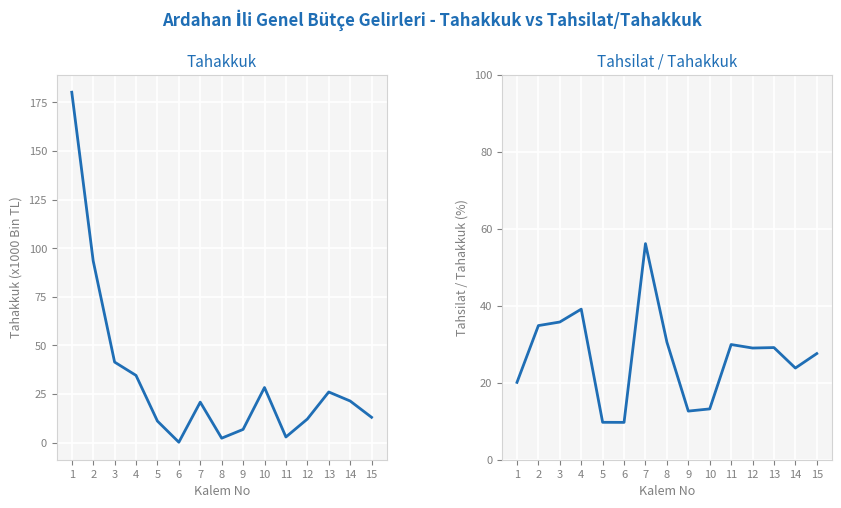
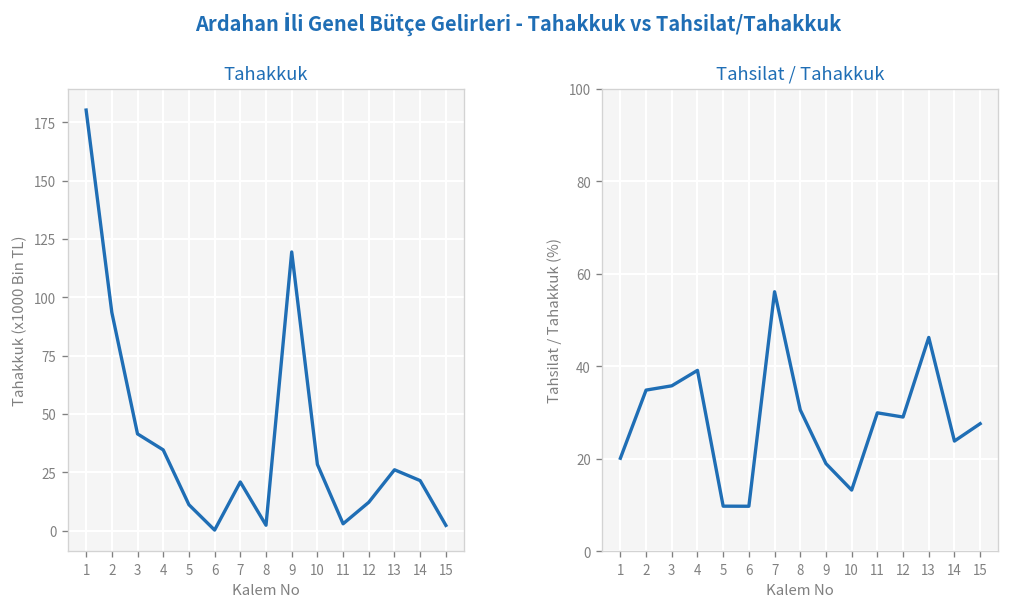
Tahakkuk, 9: 7 -> 119
Tahakkuk, 15: 13 -> 2
Tahsilat / Tahakkuk, 9: 13 -> 19
Tahsilat / Tahakkuk, 13: 29 -> 46
